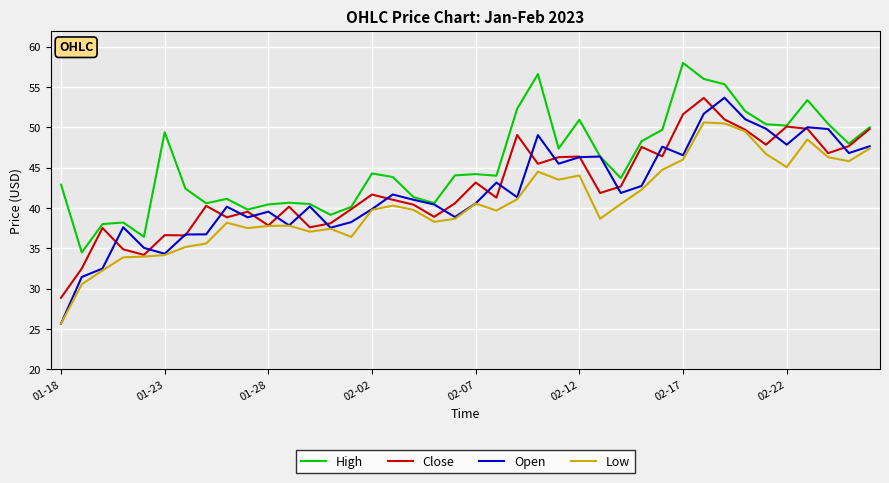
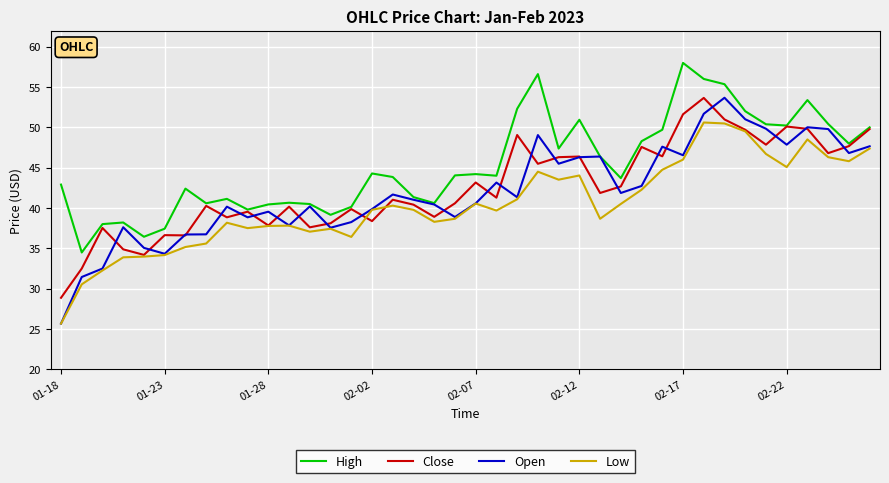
High, 01-23: 49 -> 37
Close, 02-02: 42 -> 38
